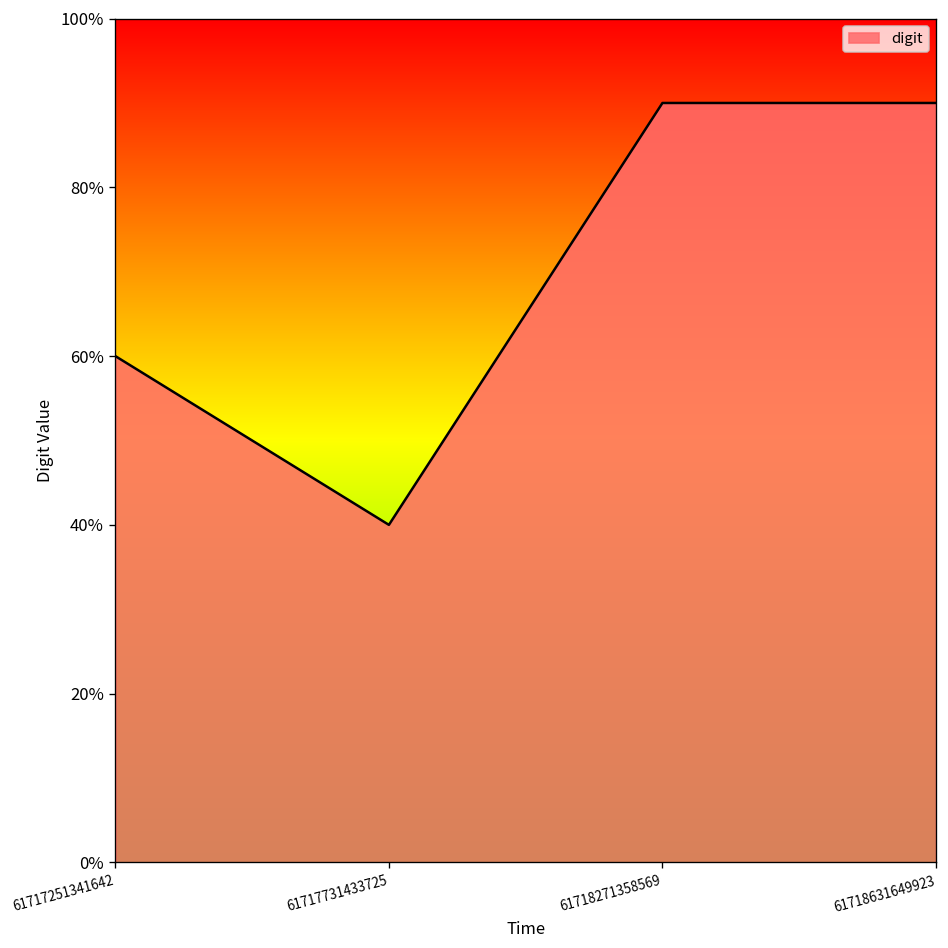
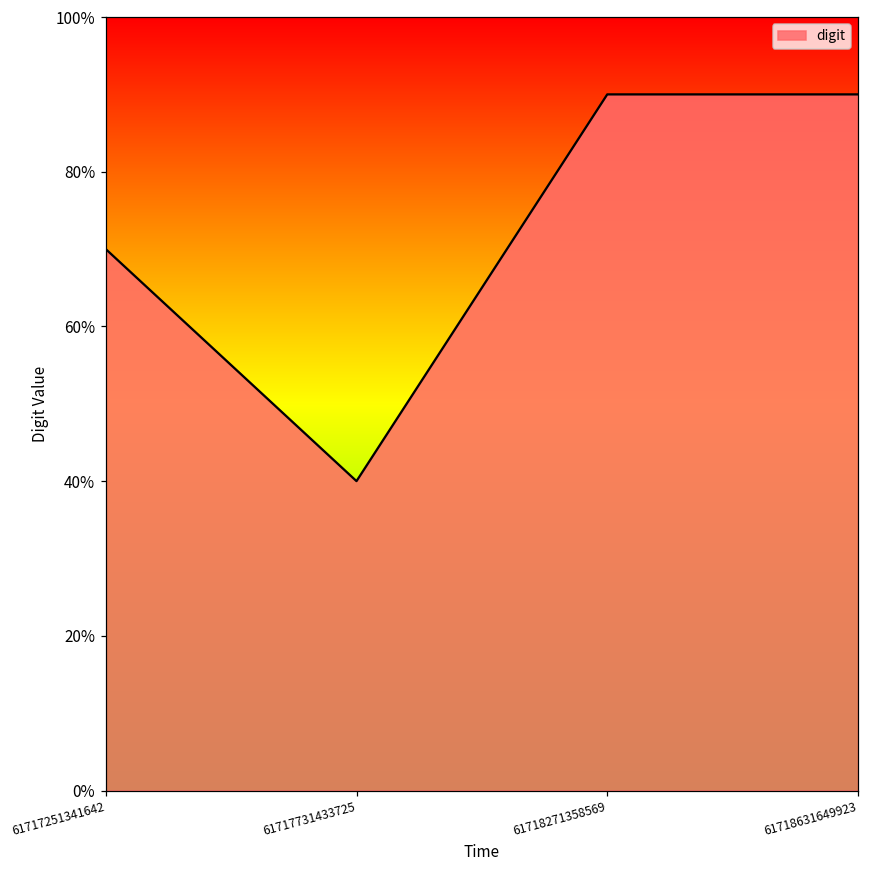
61717251341642: 60% -> 70%
